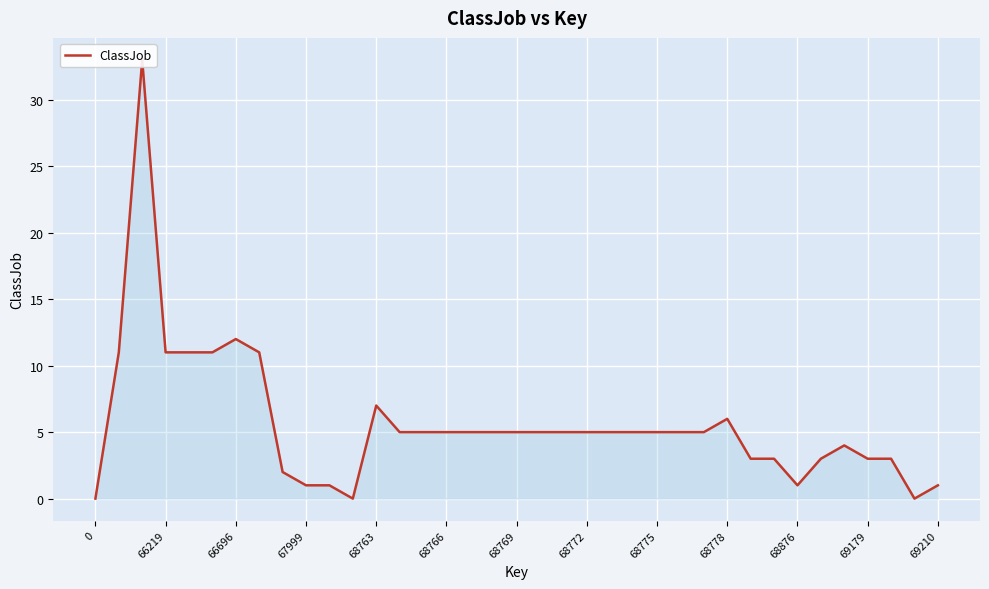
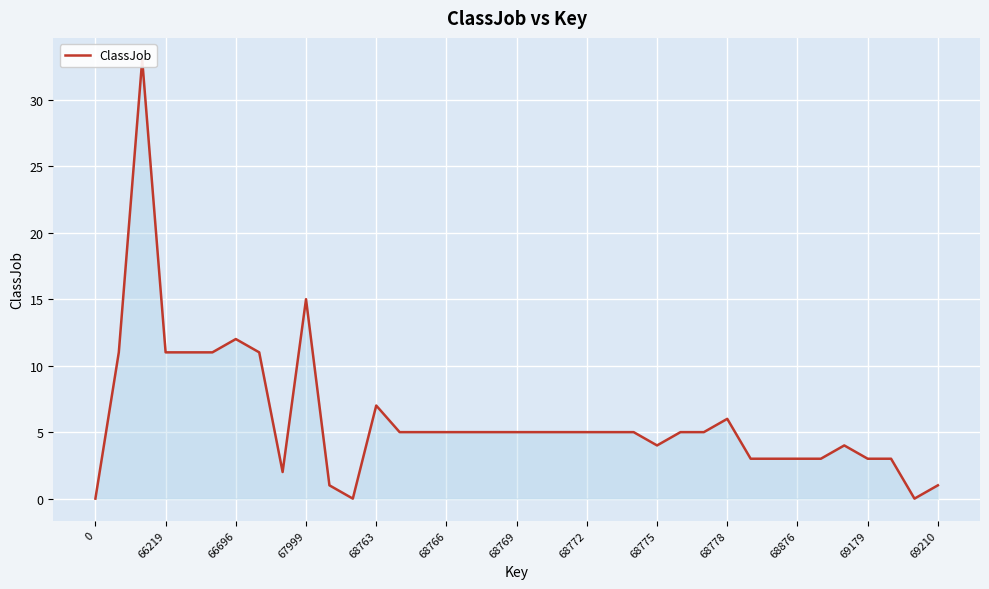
67999: 1 -> 15
68775: 5 -> 4
68876: 1 -> 3
